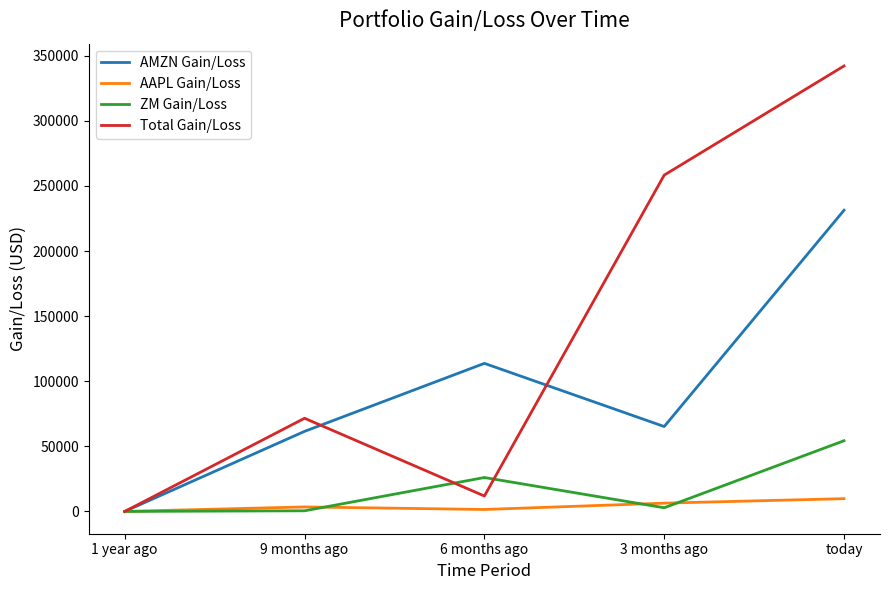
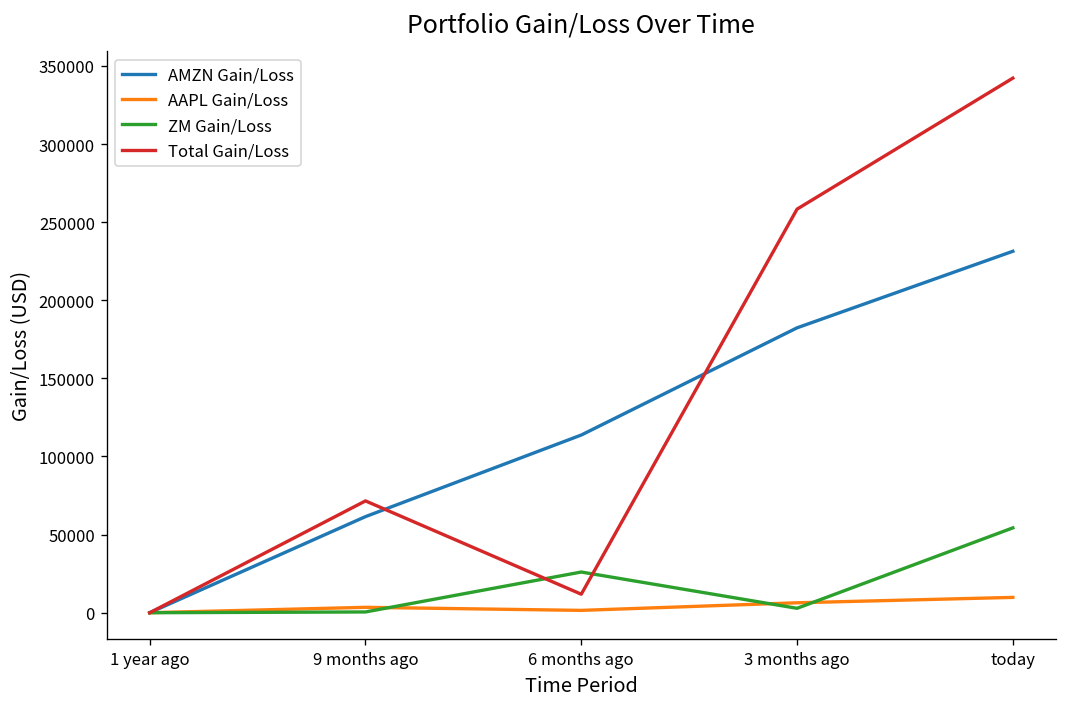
AMZN Gain/Loss, 3 months ago: 65000 -> 182000
